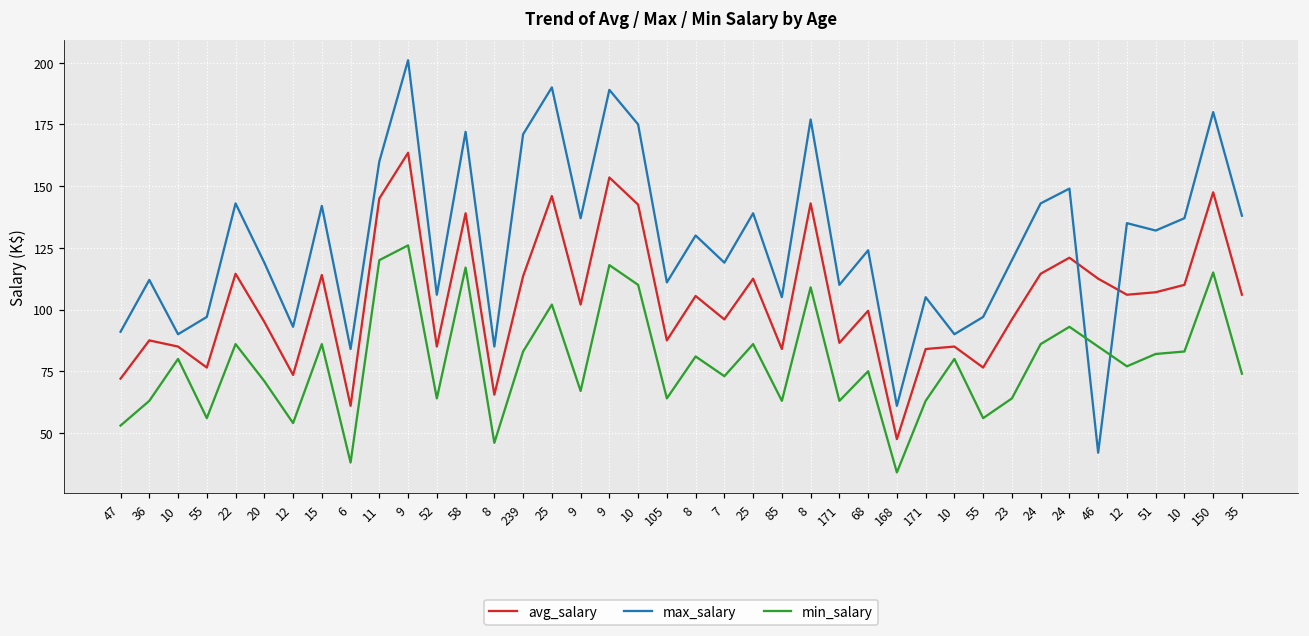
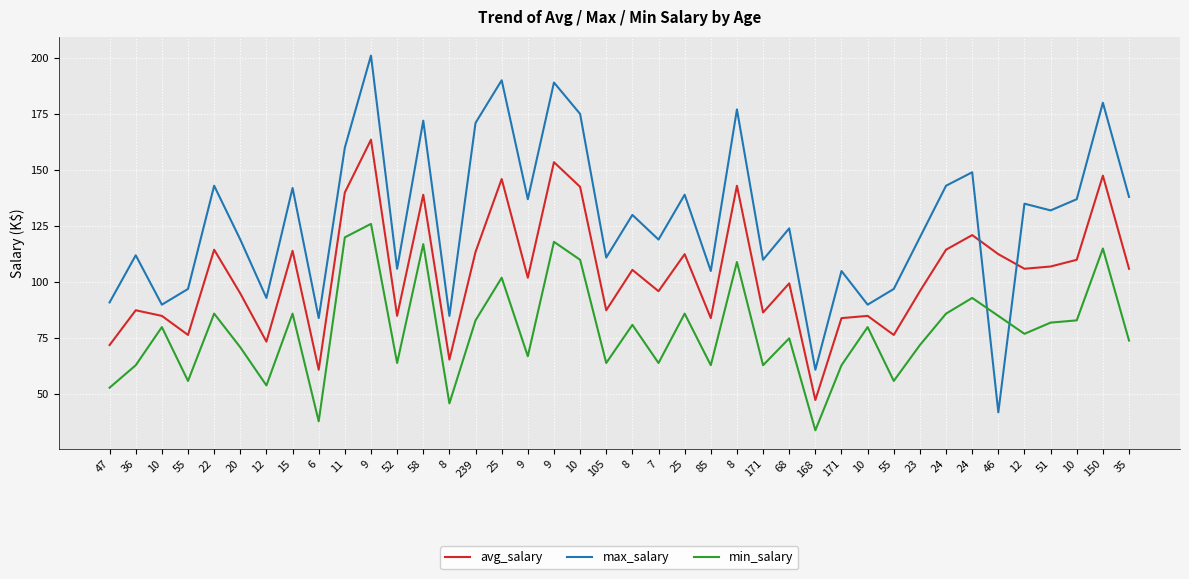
avg_salary, 11: 145 -> 140
min_salary, 7: 73 -> 64
min_salary, 23: 64 -> 72
